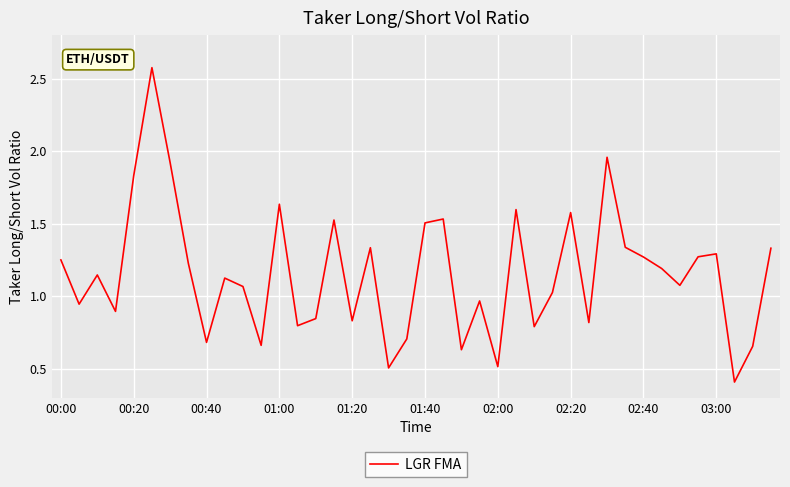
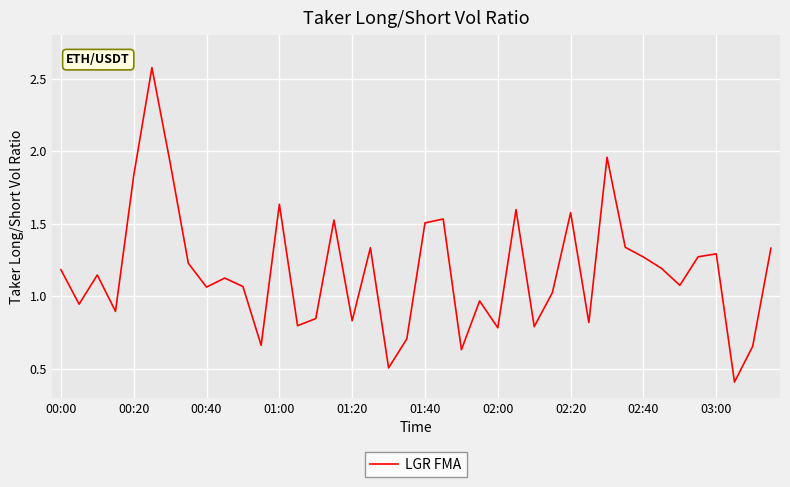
00:00: 1.25 -> 1.18
00:40: 0.68 -> 1.06
02:00: 0.51 -> 0.78
